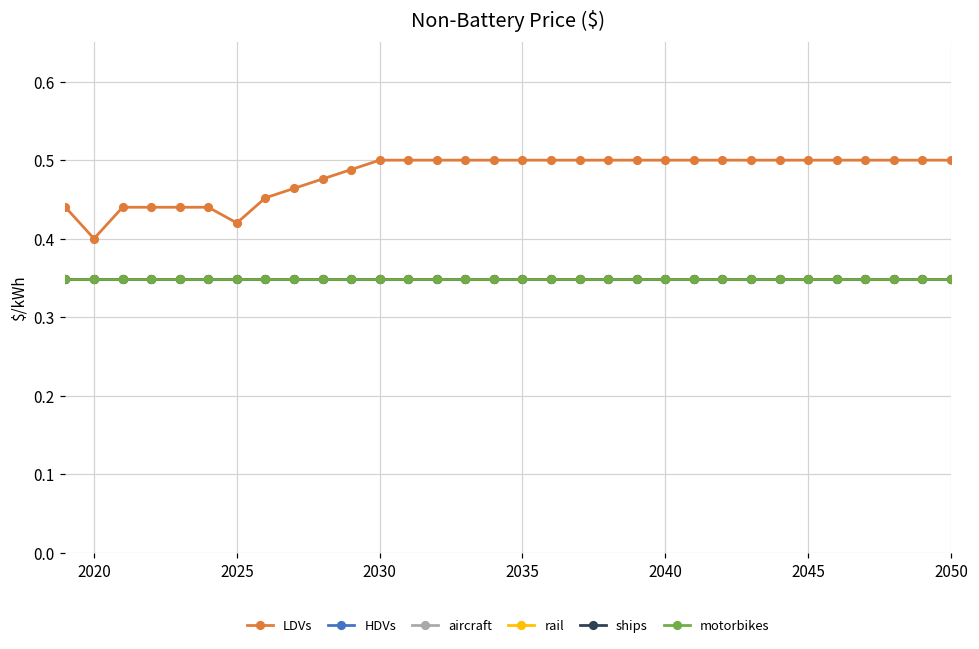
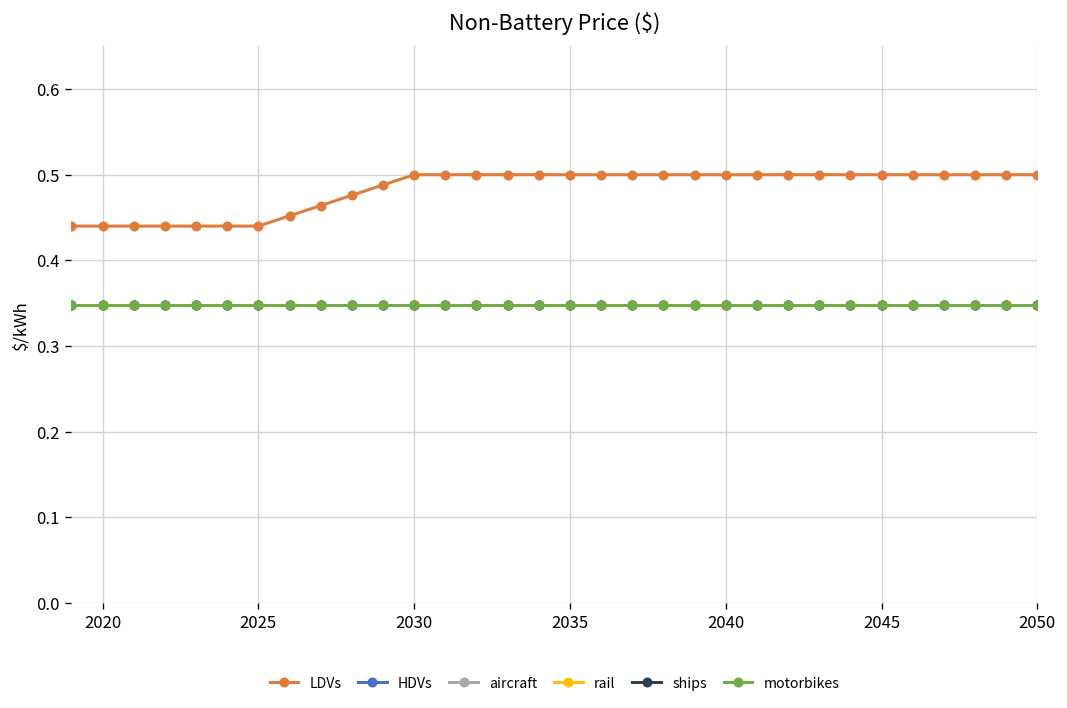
LDVs, 2020: 0.40 -> 0.44
LDVs, 2025: 0.42 -> 0.44
